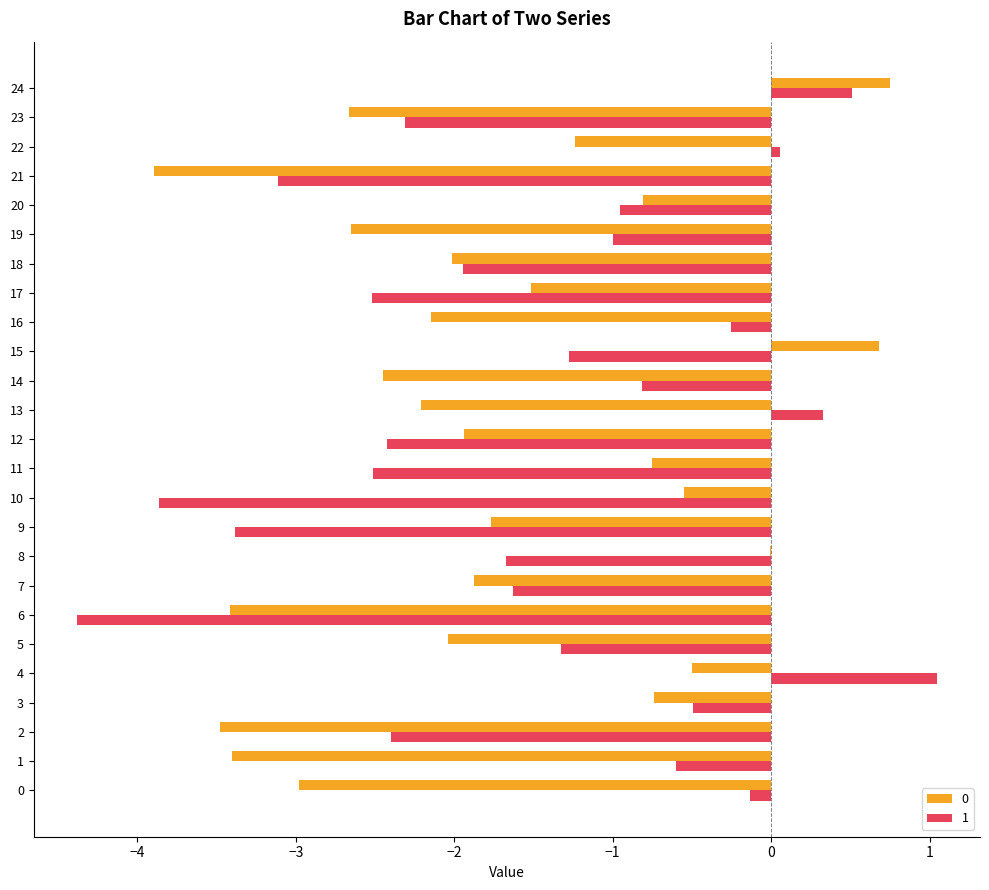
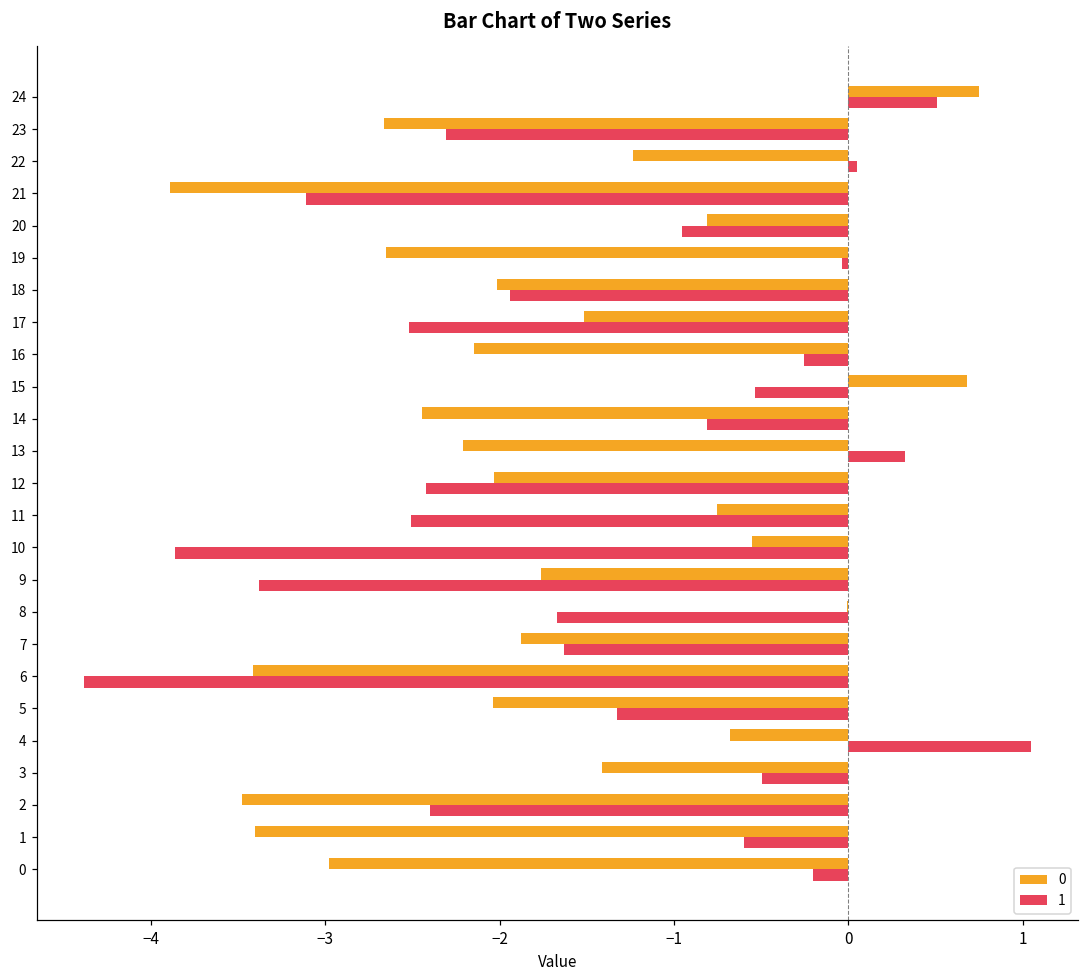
1, 19: -1.00 -> -0.04
1, 15: -1.28 -> -0.54
0, 12: -1.94 -> -2.03
0, 4: -0.50 -> -0.68
0, 3: -0.74 -> -1.41
1, 0: -0.13 -> -0.21
